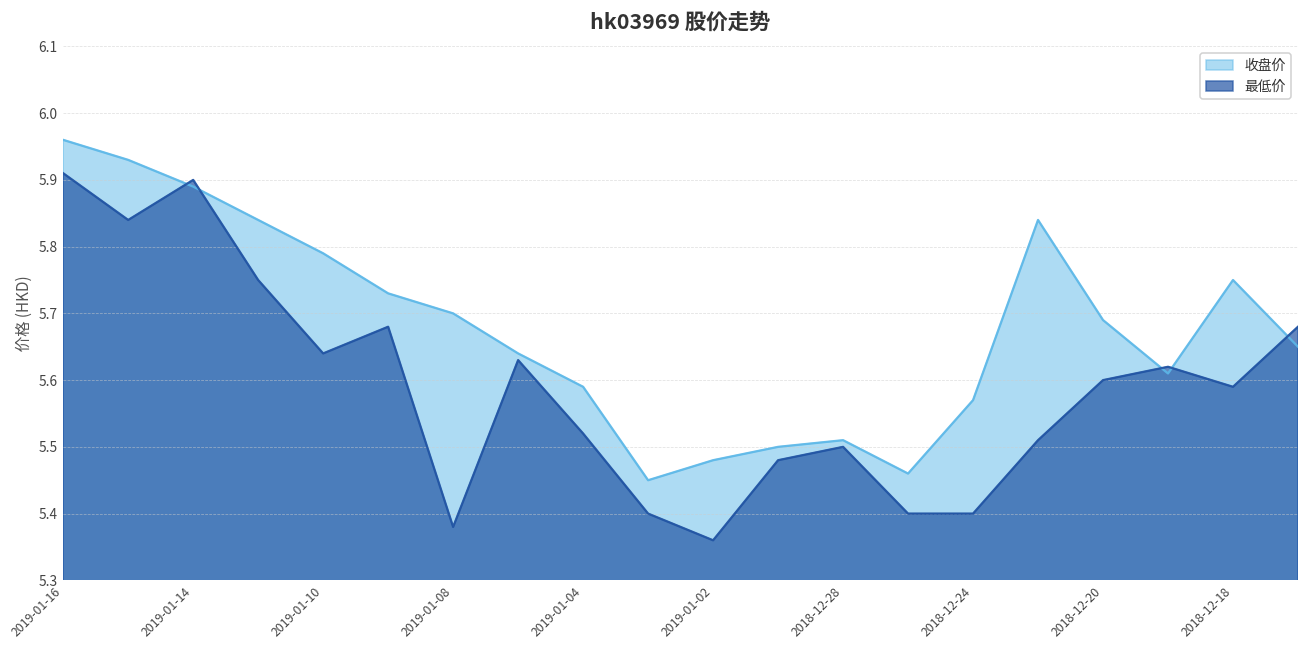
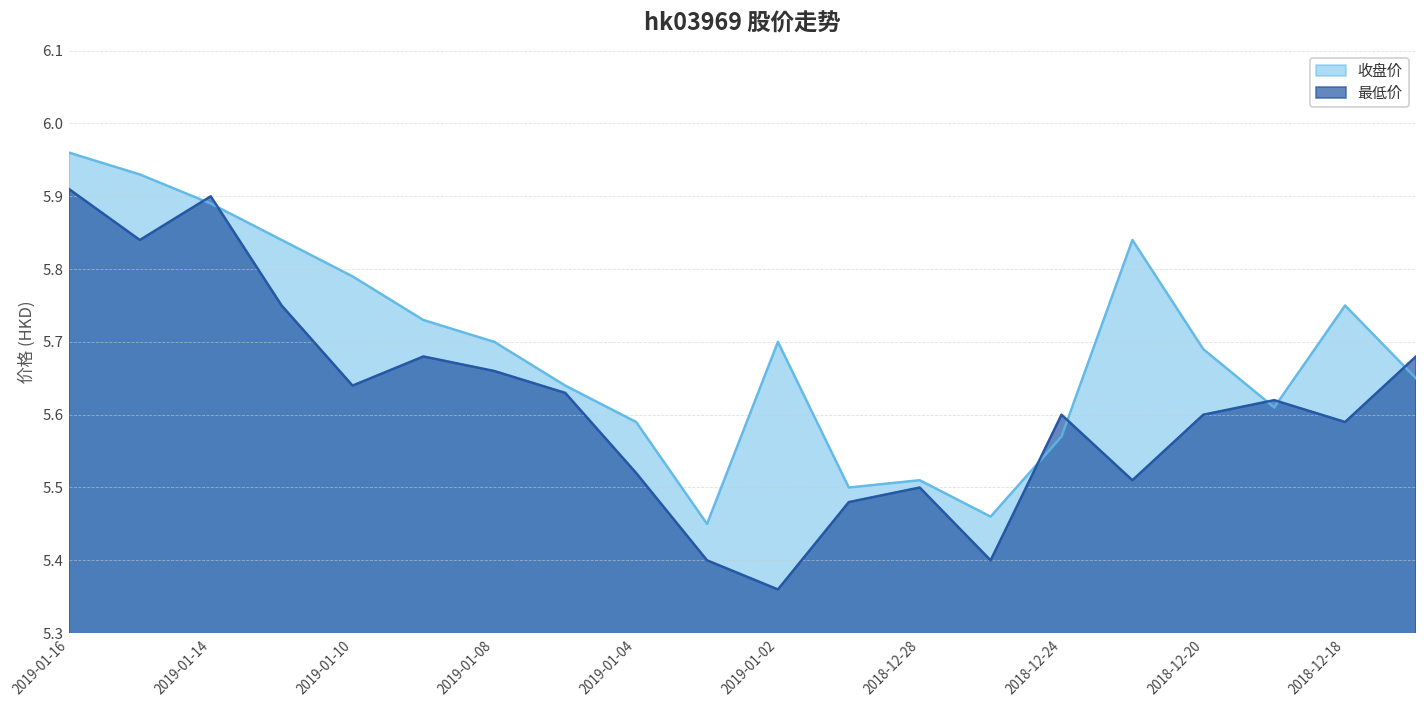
最低价, 2019-01-08: 5.38 -> 5.66
收盘价, 2019-01-02: 5.48 -> 5.70
最低价, 2018-12-24: 5.4 -> 5.6
